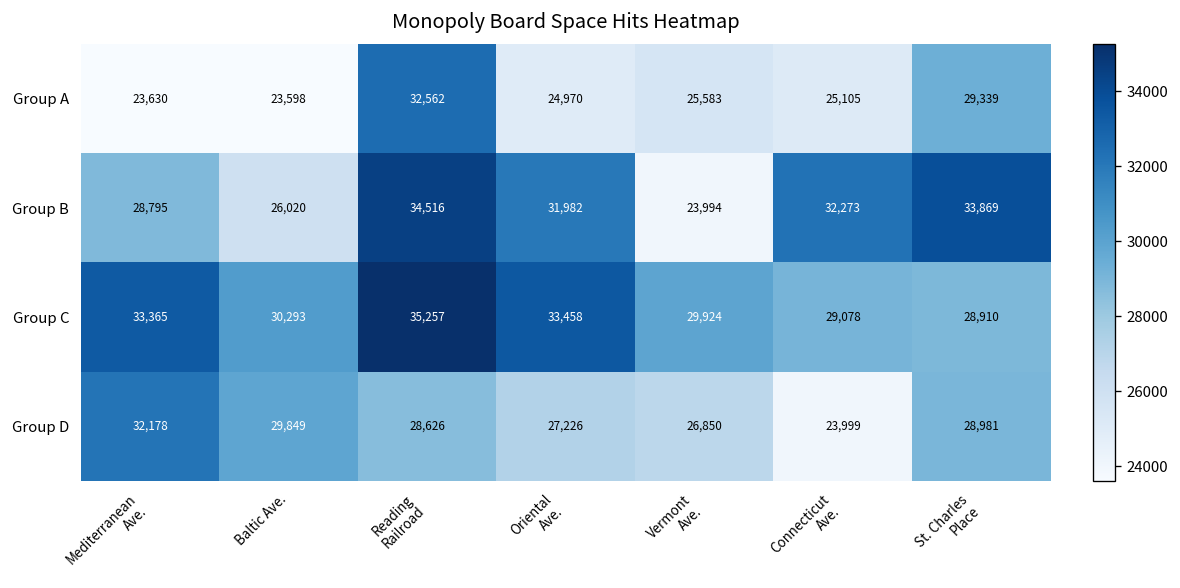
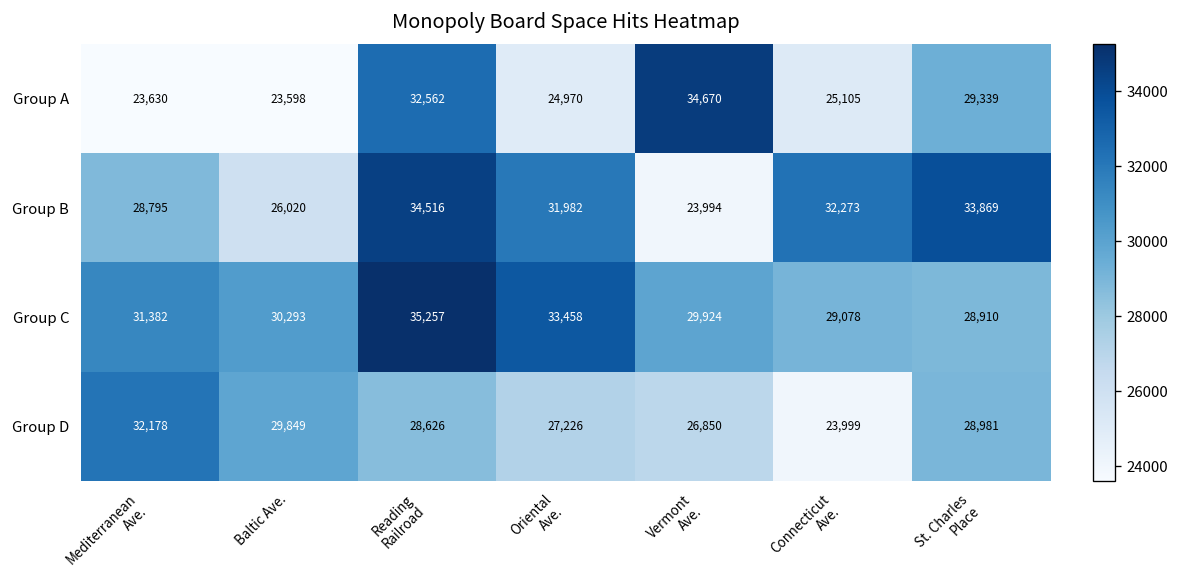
Group A, Vermont Ave.: 25,583 -> 34,670
Group C, Mediterranean Ave.: 33,365 -> 31,382
